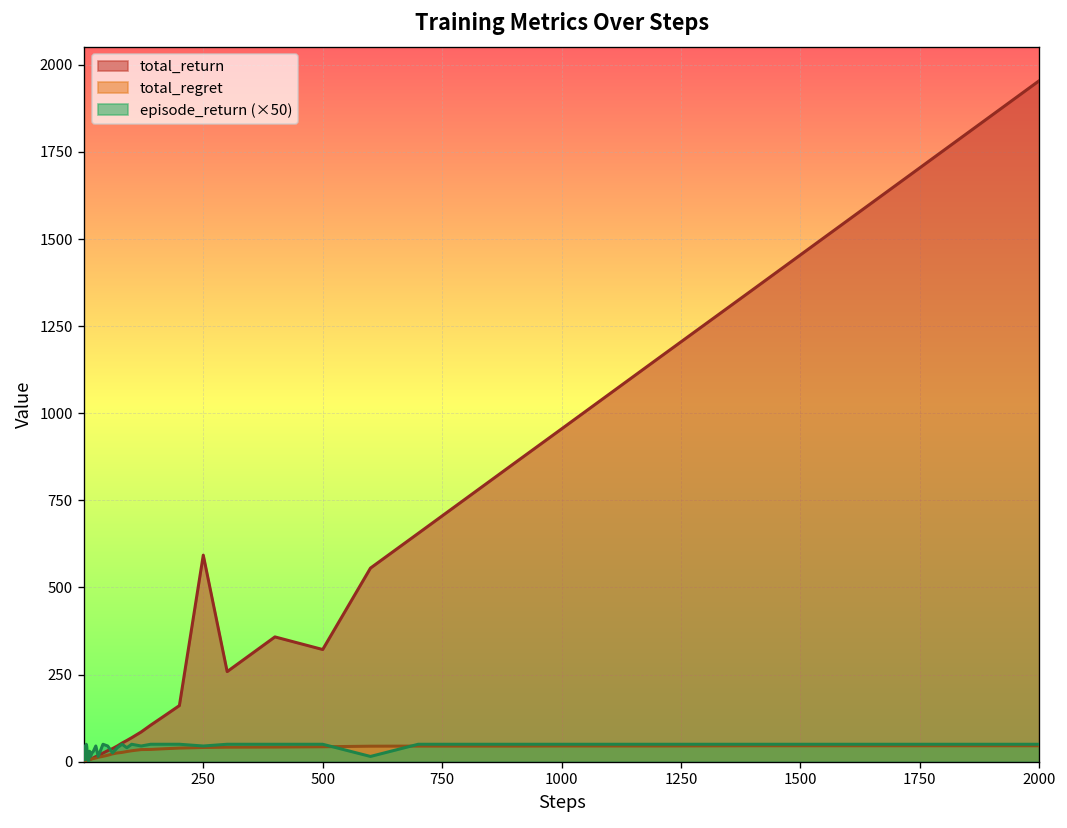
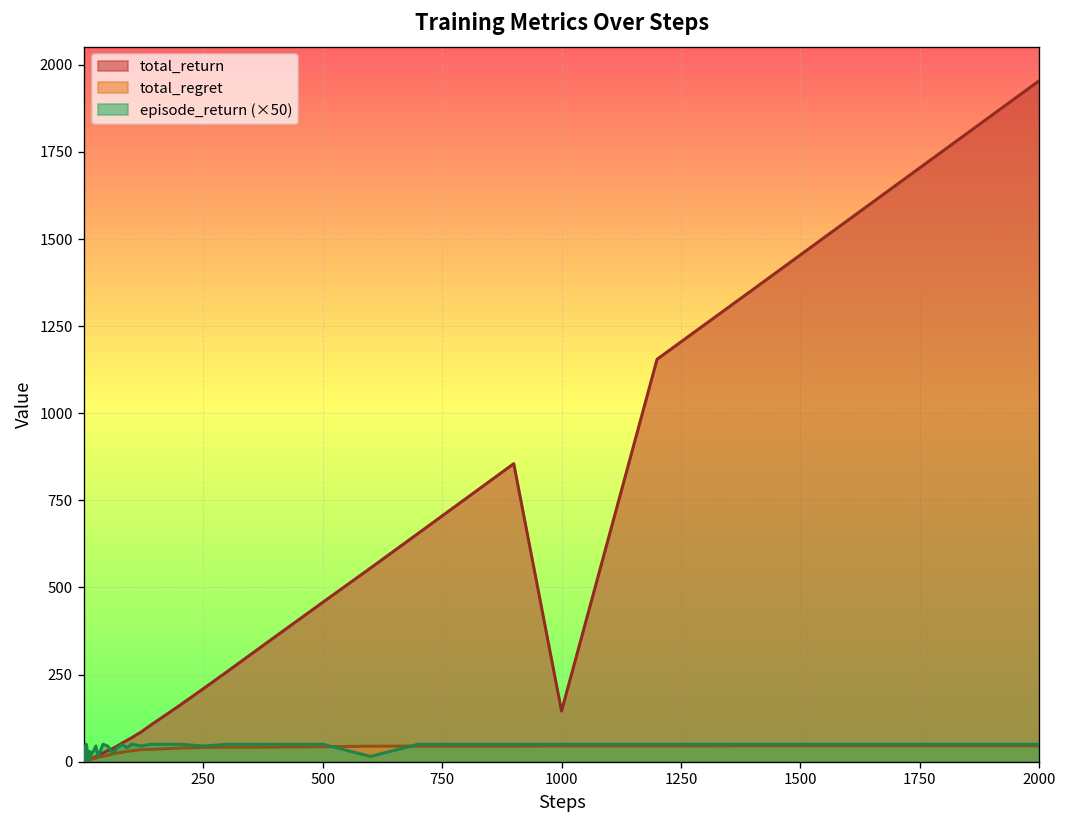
total_return, 250: 590 -> 210
total_return, 500: 320 -> 460
total_return, 1000: 960 -> 150
